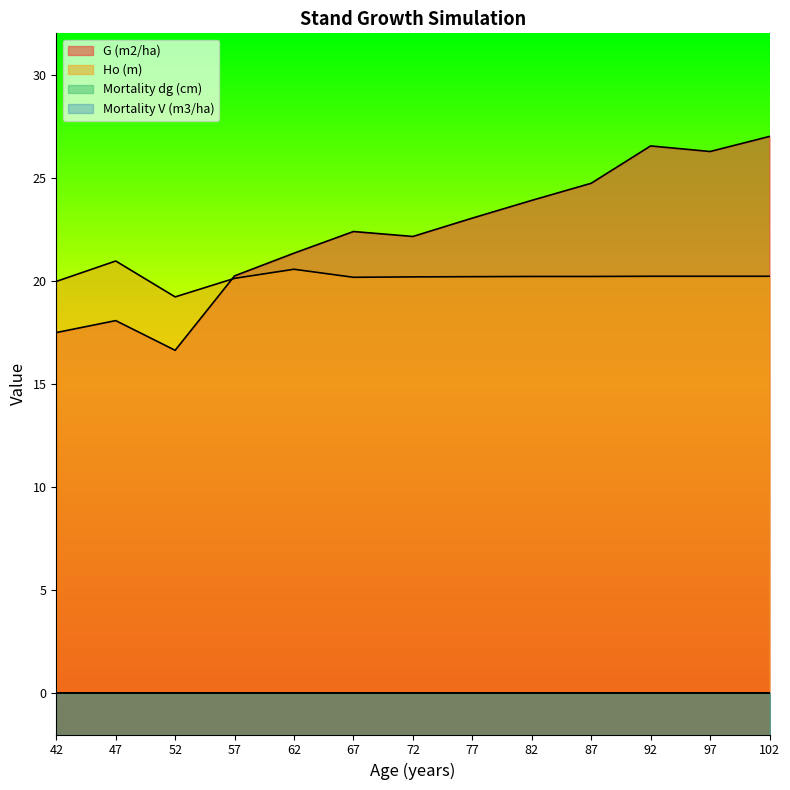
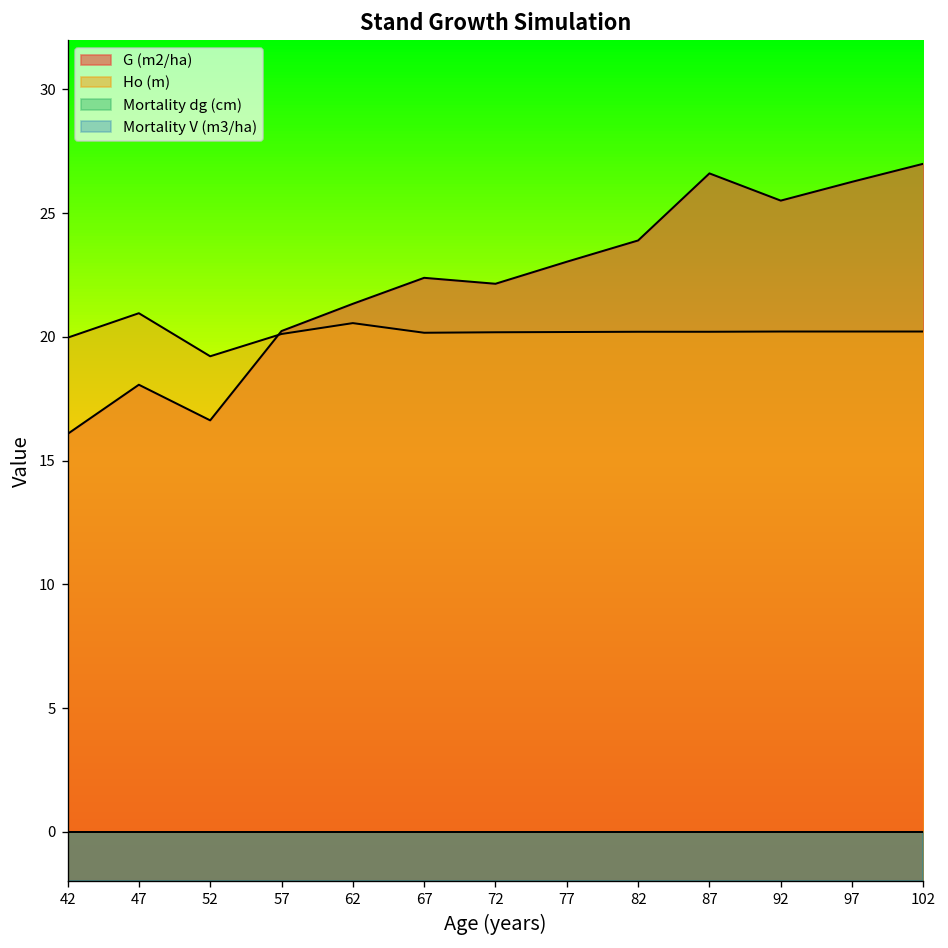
G (m2/ha), 42: 17.5 -> 16.1
G (m2/ha), 87: 24.7 -> 26.6
G (m2/ha), 92: 26.5 -> 25.5
